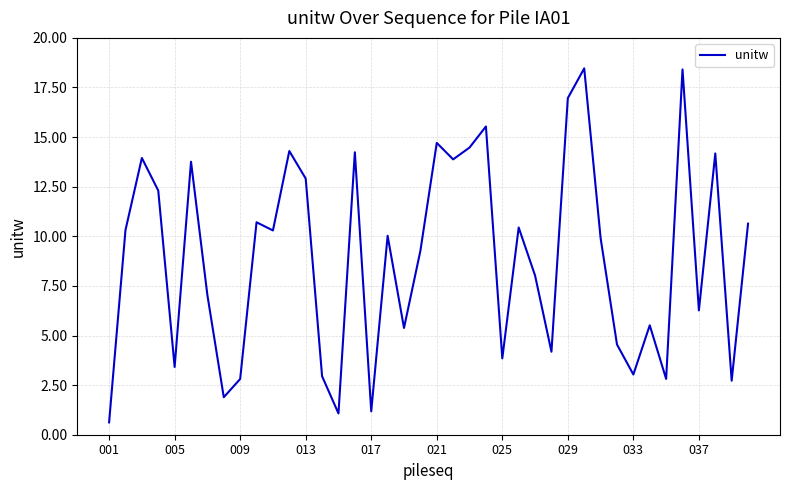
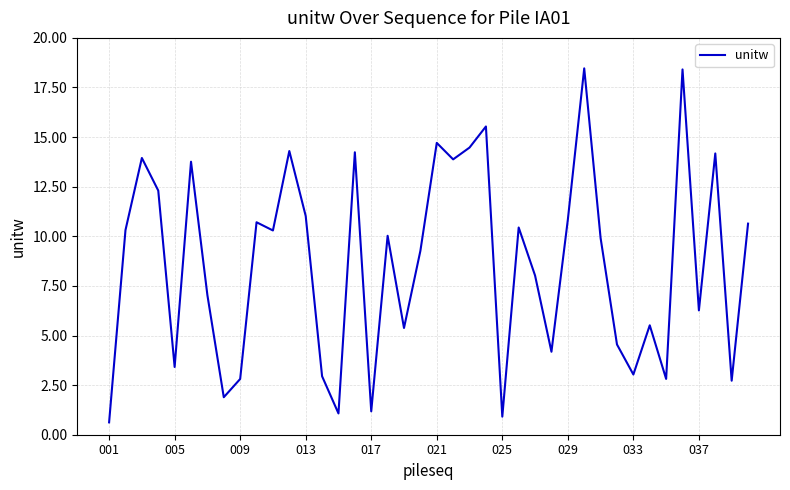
013: 12.9 -> 11.0
025: 3.8 -> 0.9
029: 17.0 -> 10.8
